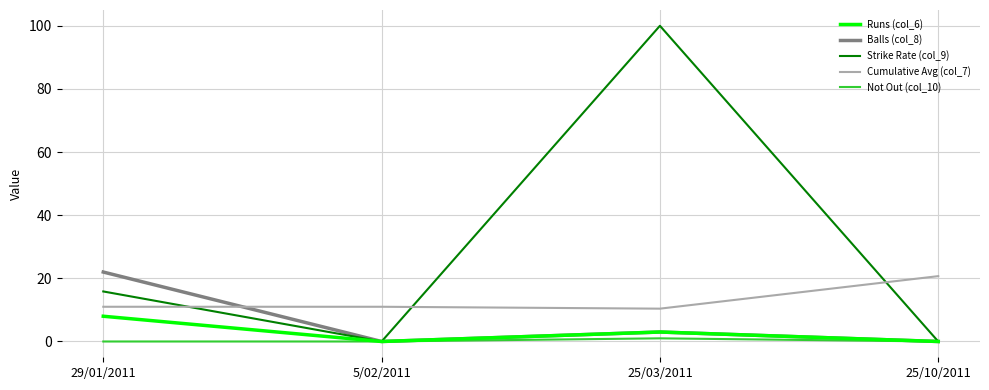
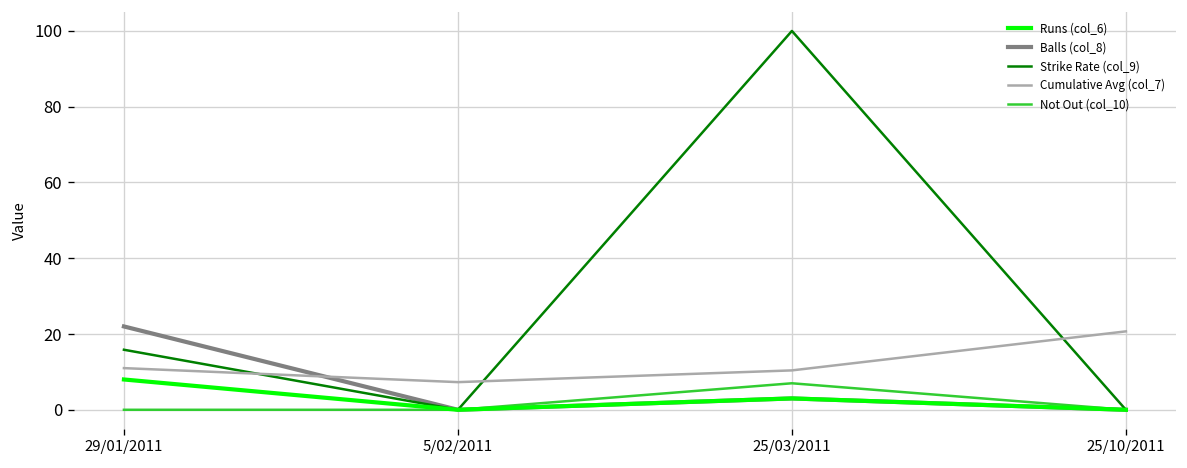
Cumulative Avg (col_7), 5/02/2011: 11 -> 7
Not Out (col_10), 25/03/2011: 1 -> 7
